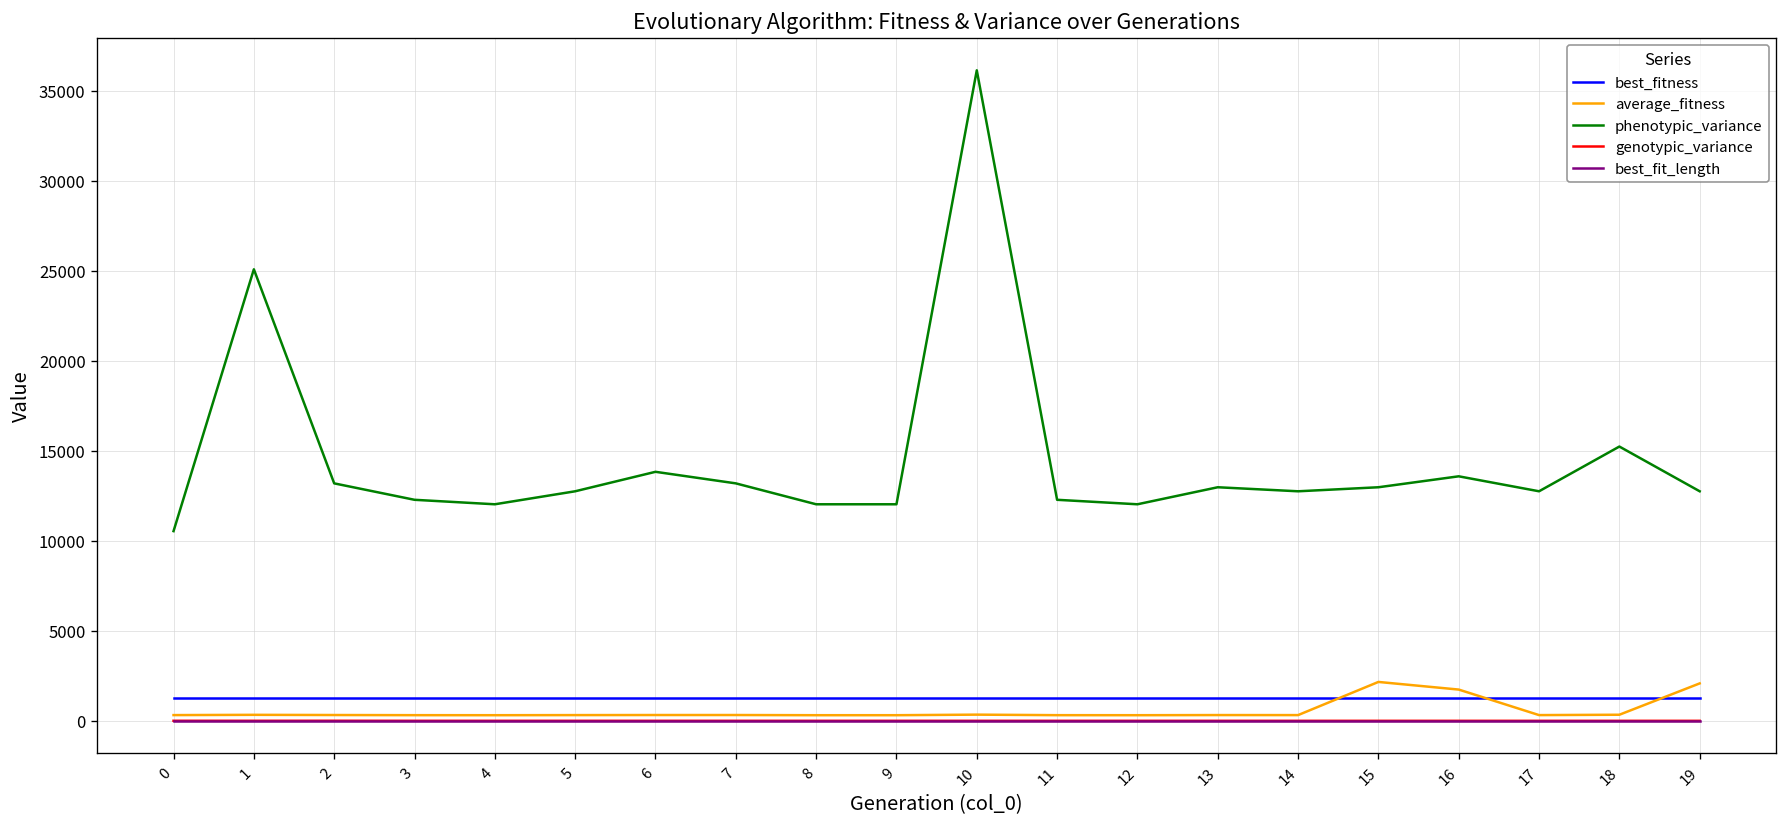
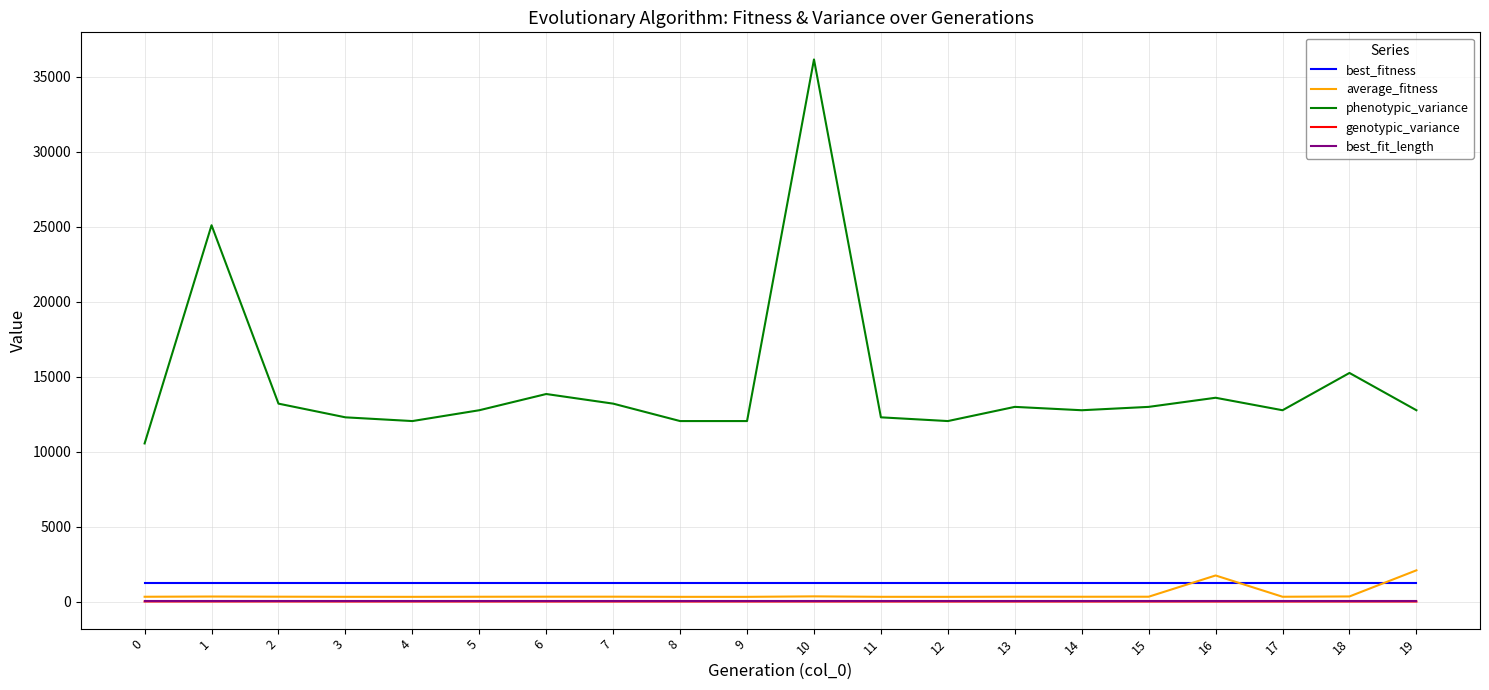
average_fitness, 15: 2200 -> 300
